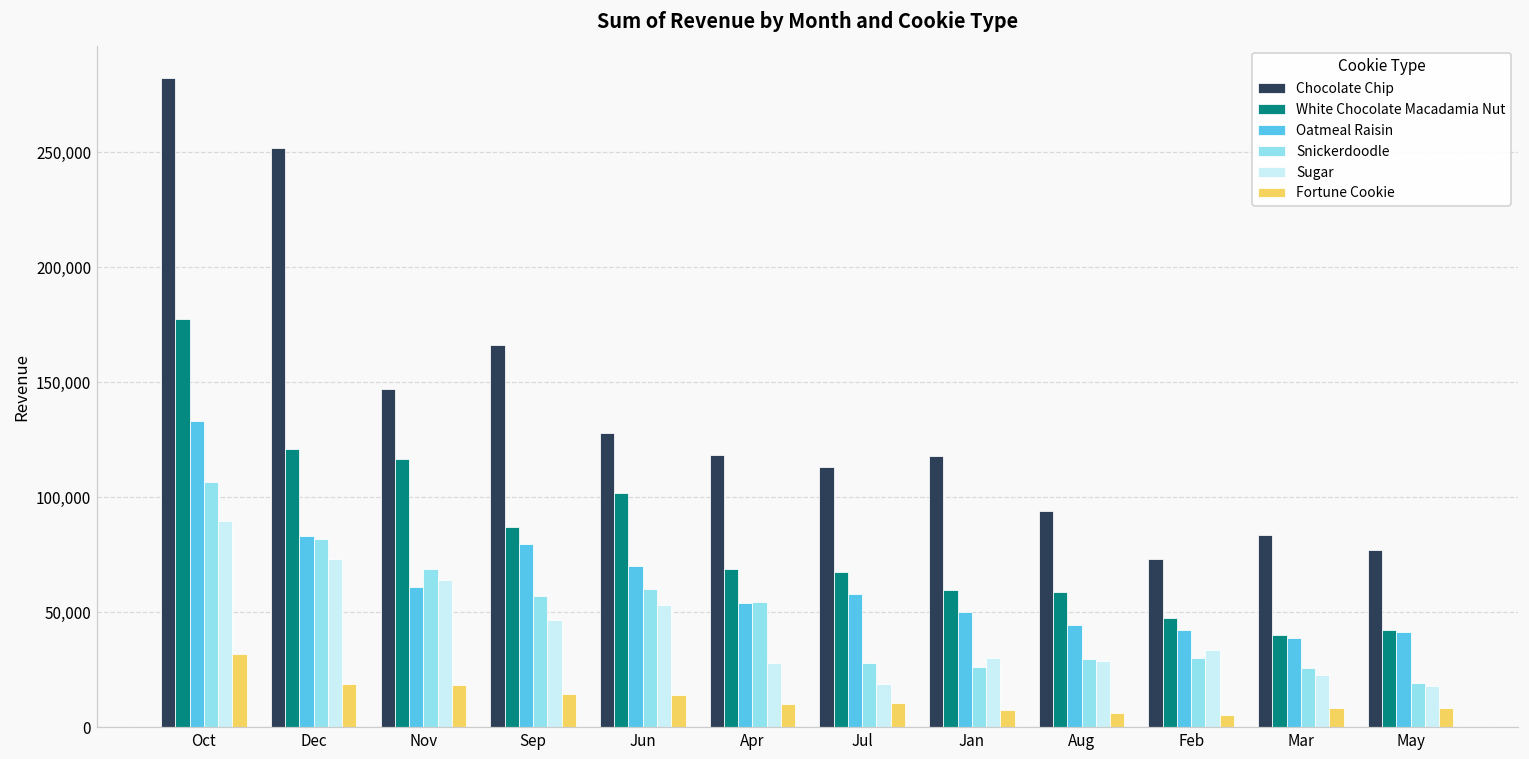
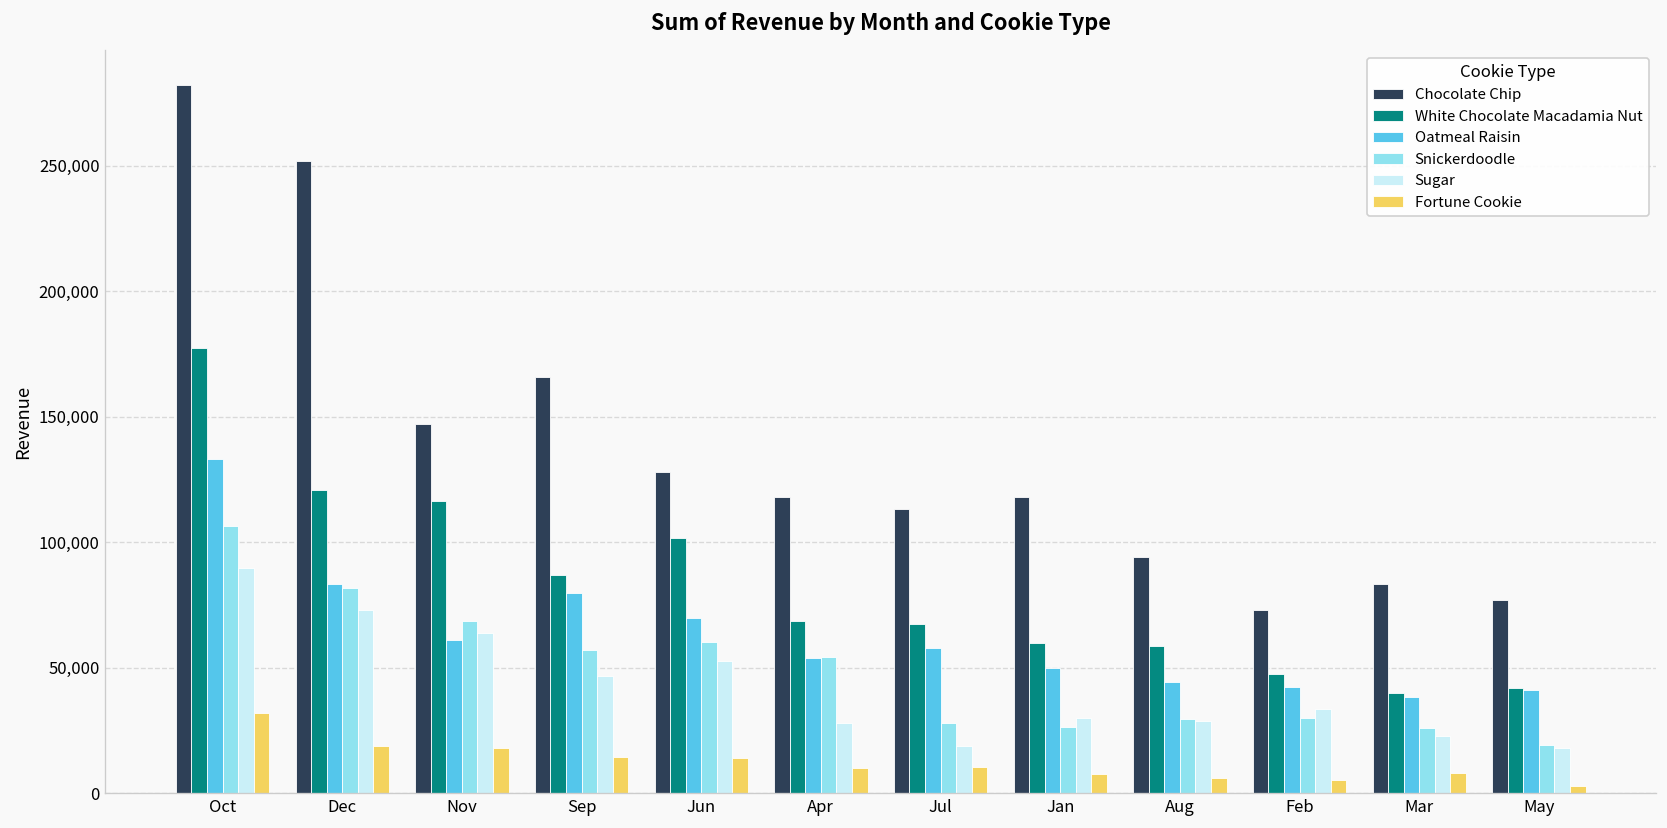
Fortune Cookie, May: 8,000 -> 3,000
